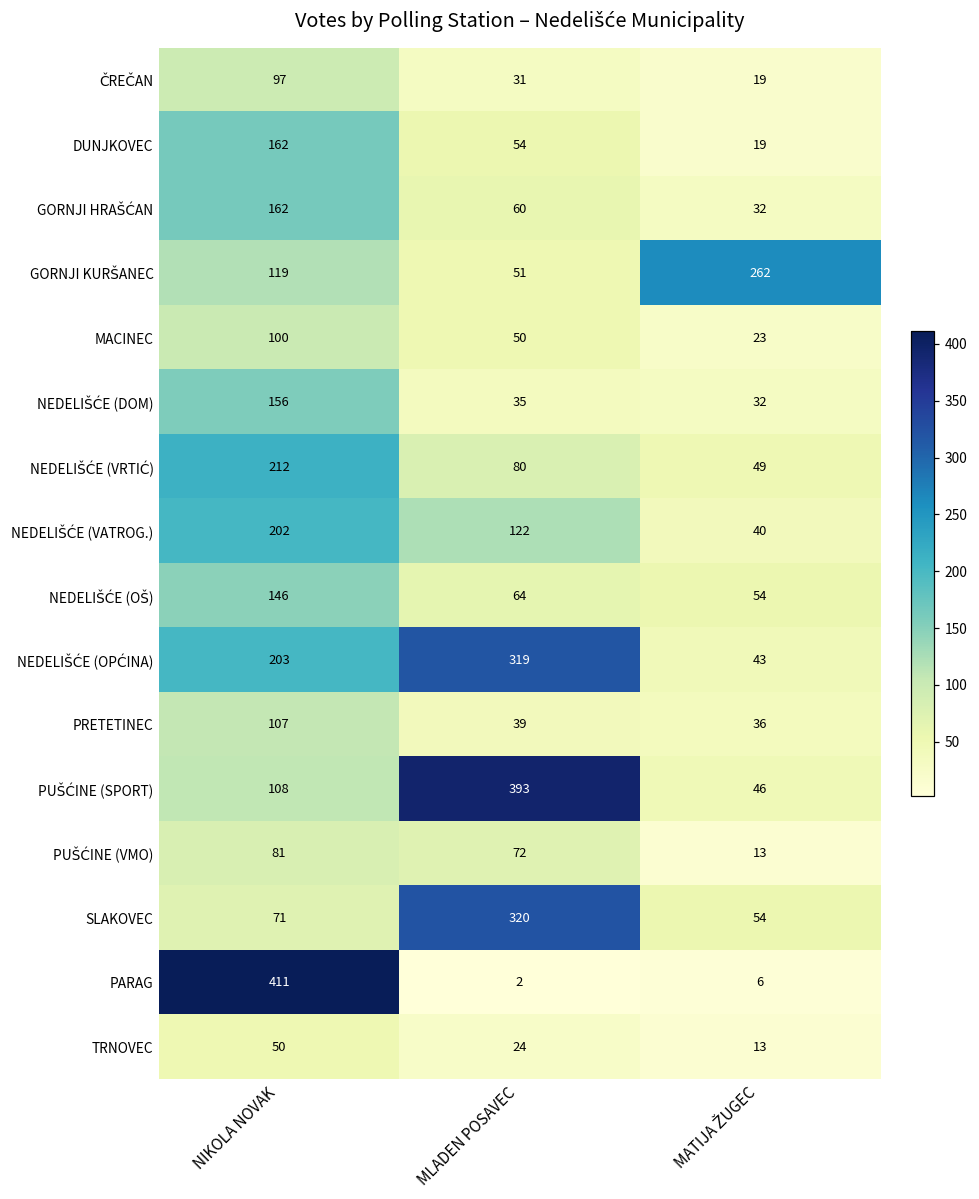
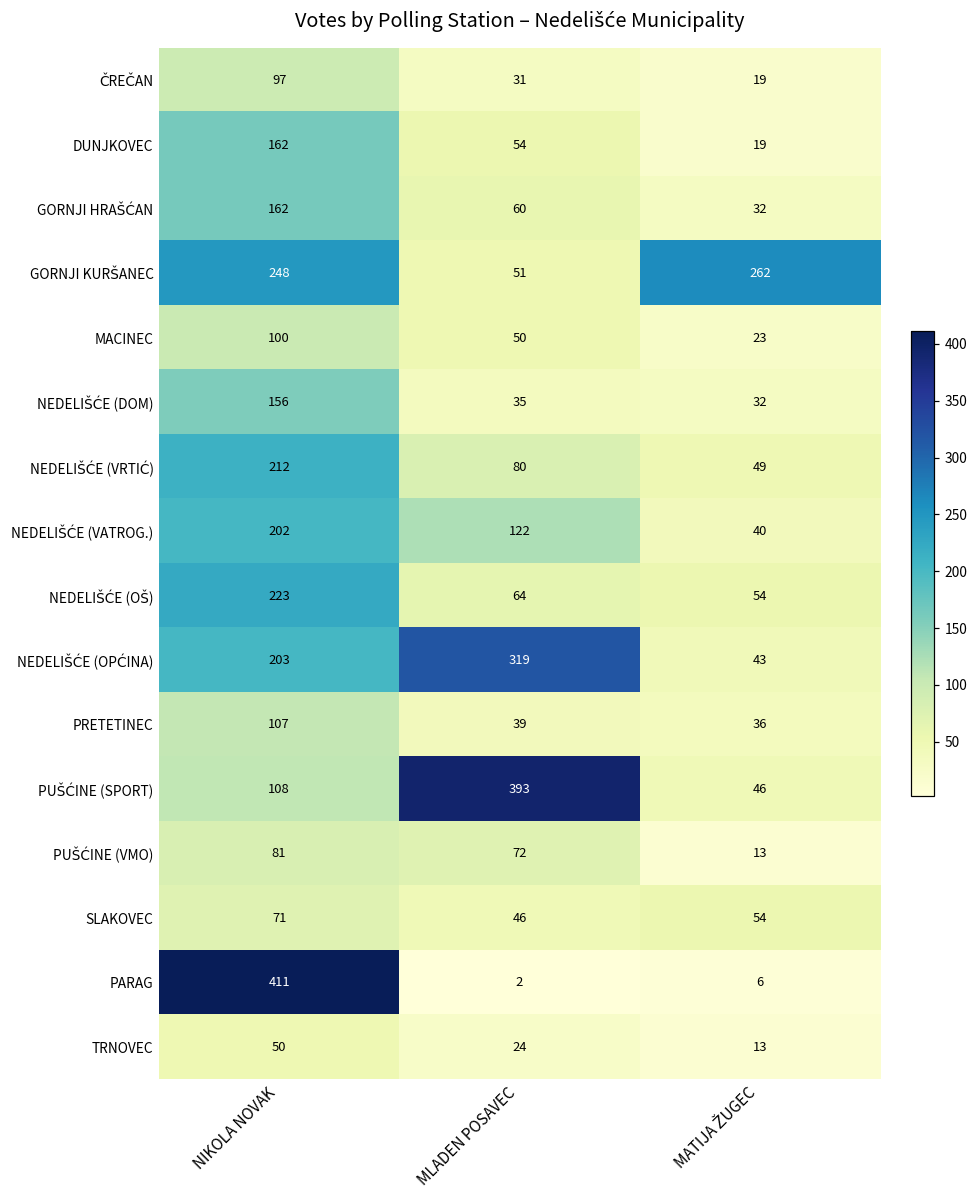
GORNJI KURŠANEC, NIKOLA NOVAK: 119 -> 248
NEDELIŠĆE (OŠ), NIKOLA NOVAK: 146 -> 223
SLAKOVEC, MLADEN POSAVEC: 320 -> 46
